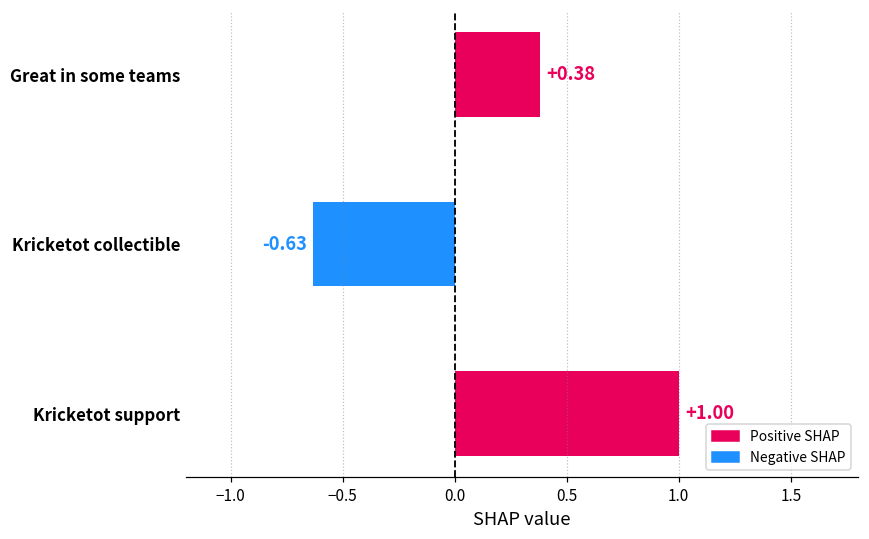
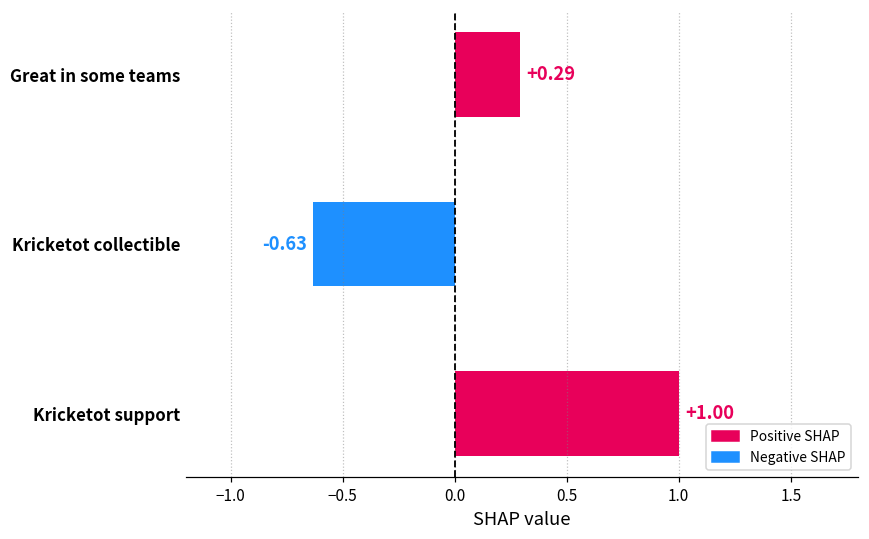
Great in some teams: +0.38 -> +0.29
